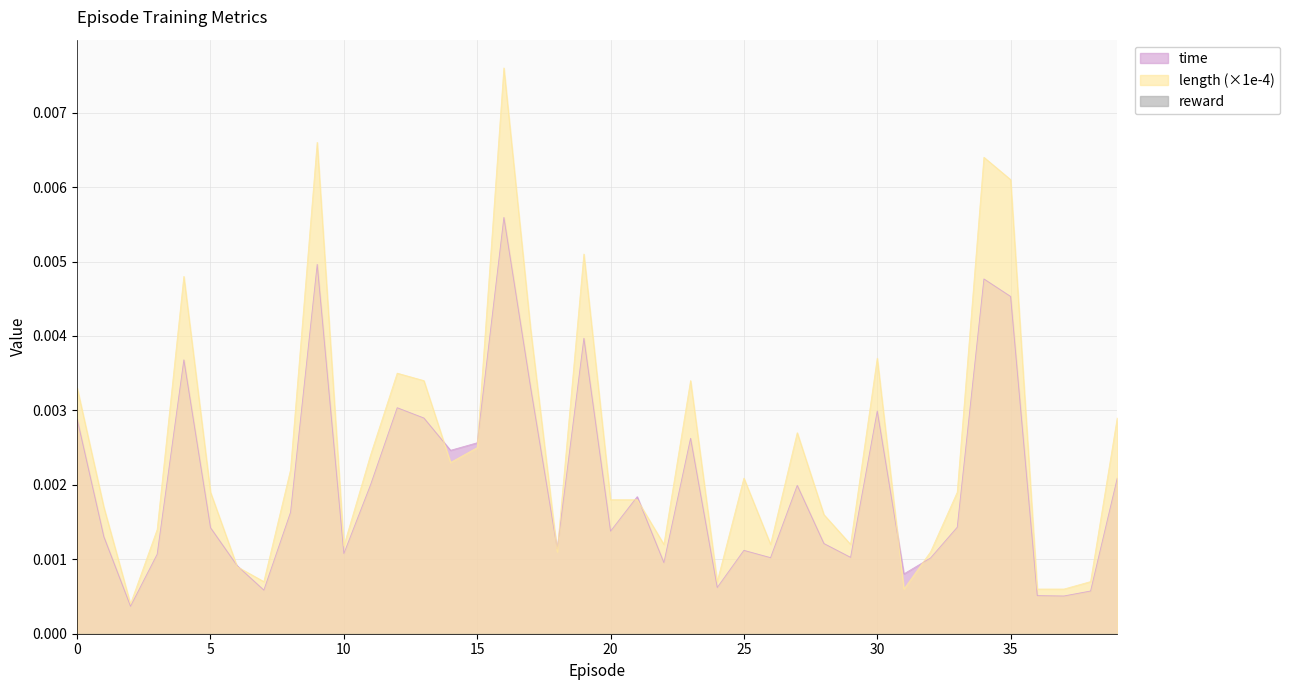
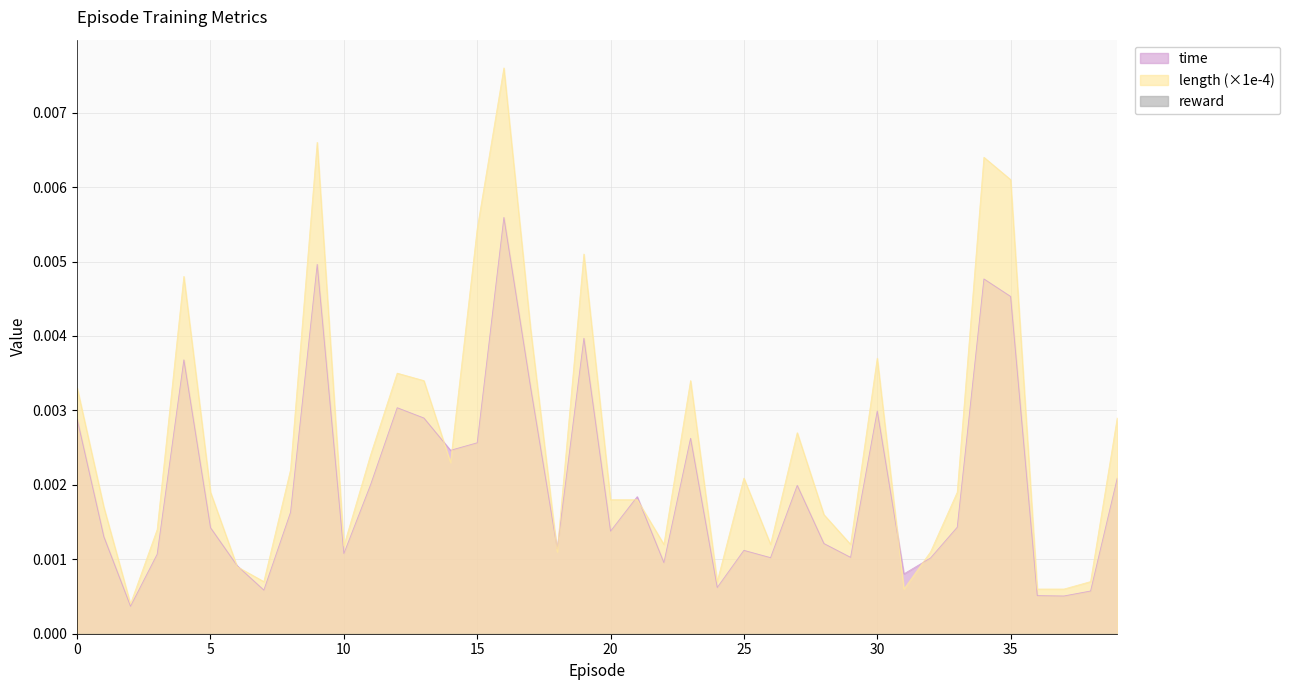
length (×1e-4), 15: 0.0025 -> 0.0054
